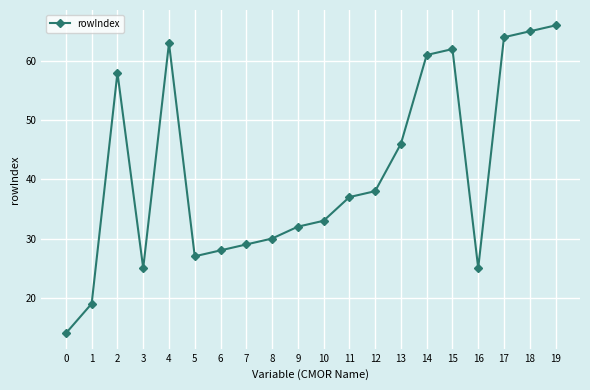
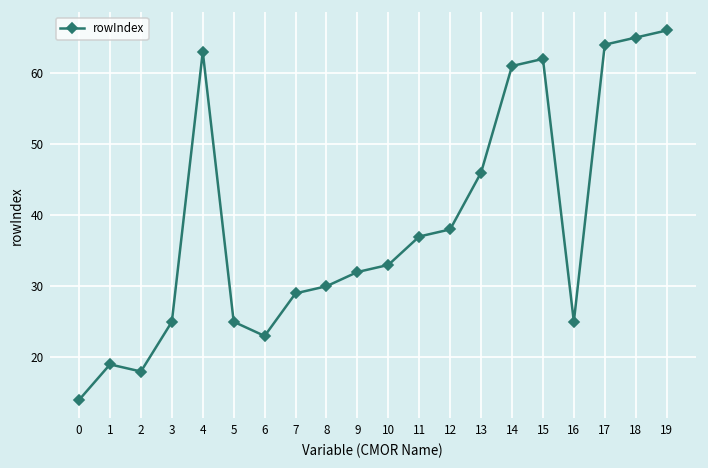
2: 58 -> 18
5: 27 -> 25
6: 28 -> 23
